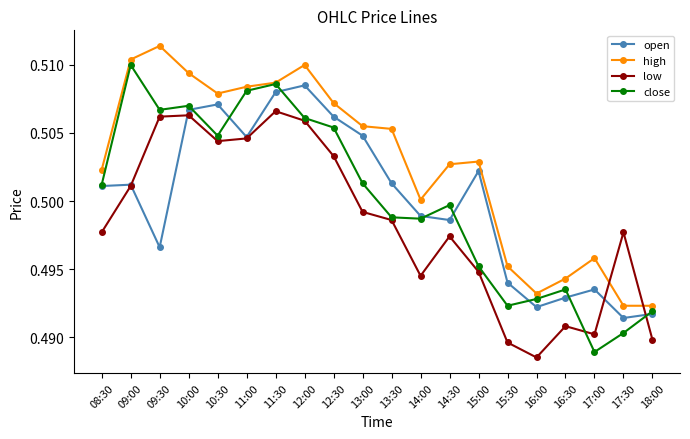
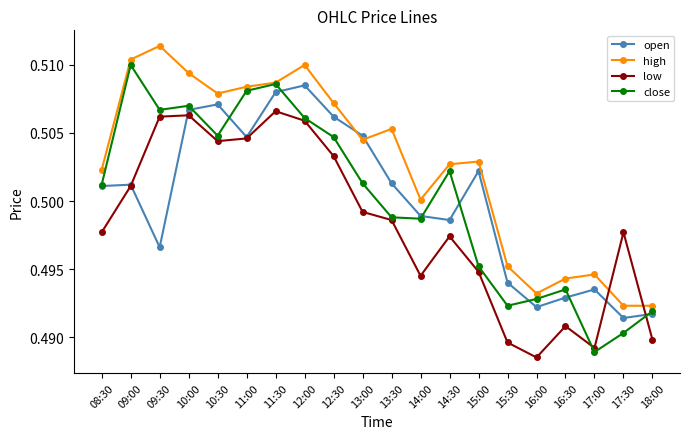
close, 12:30: 0.5054 -> 0.5047
high, 13:00: 0.5055 -> 0.5045
close, 14:30: 0.4997 -> 0.5022
high, 17:00: 0.4958 -> 0.4946
low, 17:00: 0.4902 -> 0.4892
